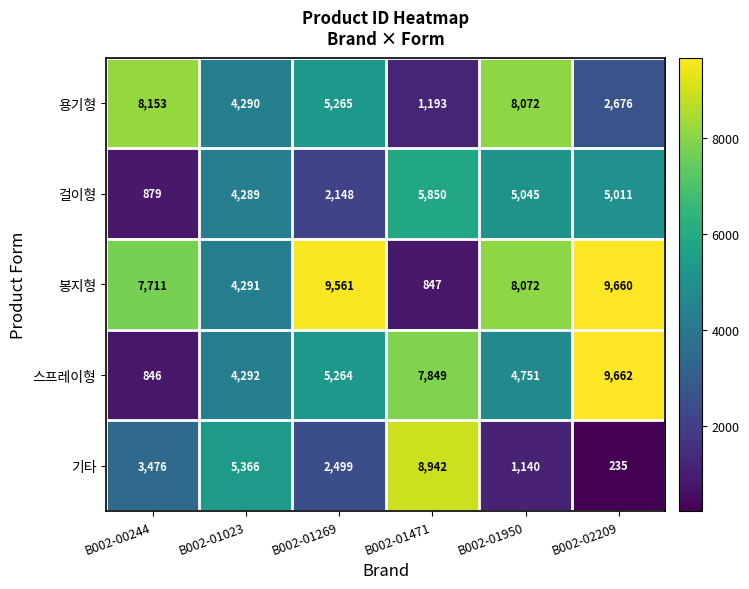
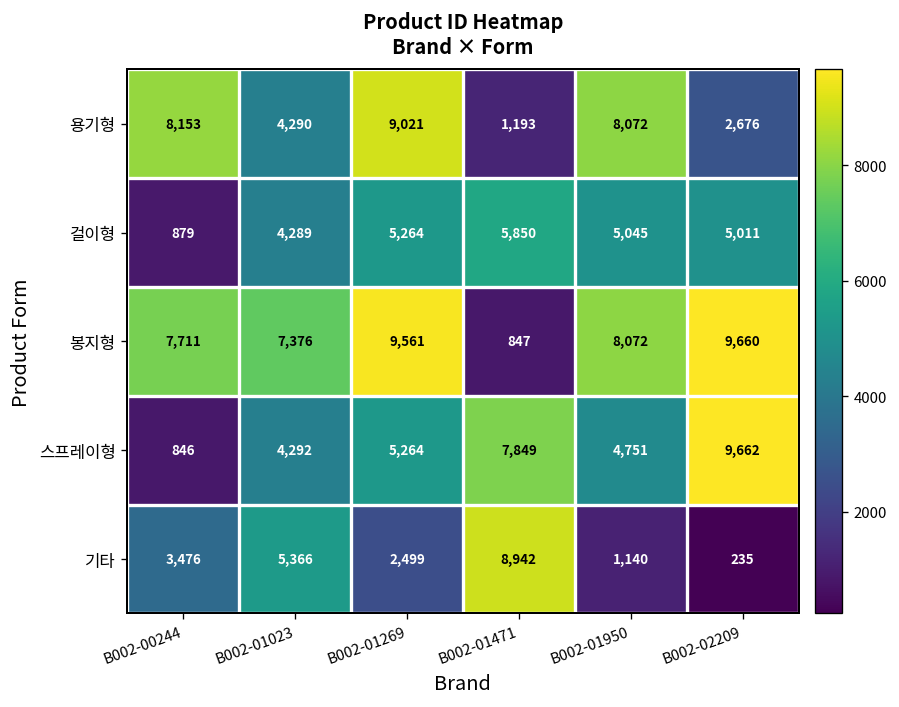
용기형, B002-01269: 5,265 -> 9,021
걸이형, B002-01269: 2,148 -> 5,264
봉지형, B002-01023: 4,291 -> 7,376
